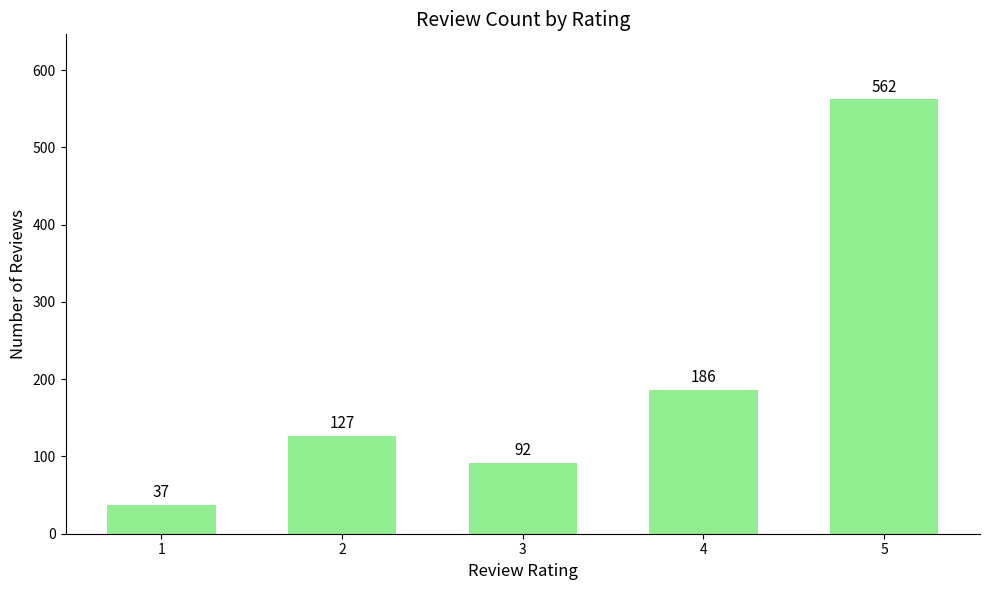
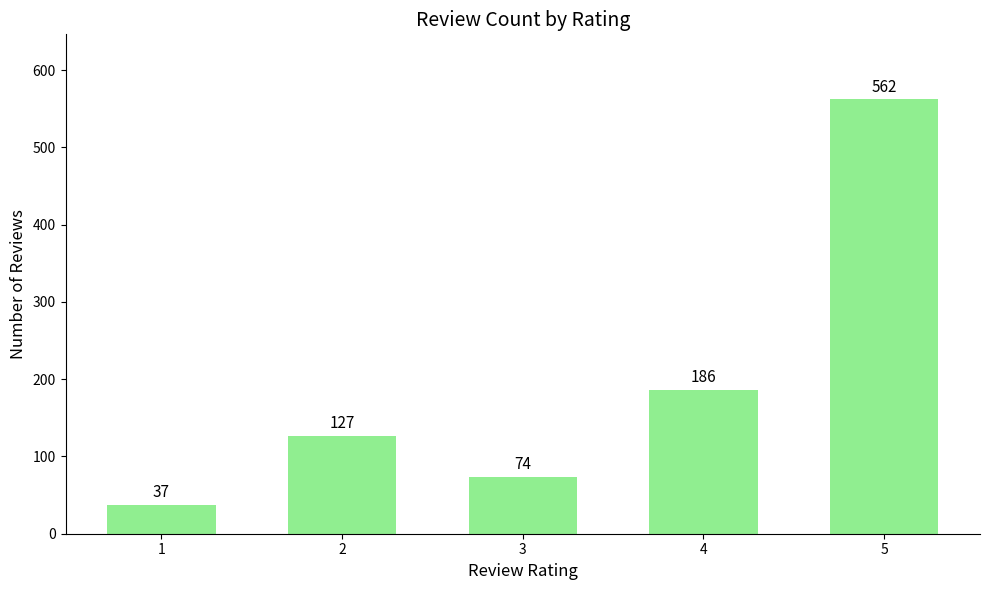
3: 92 -> 74
